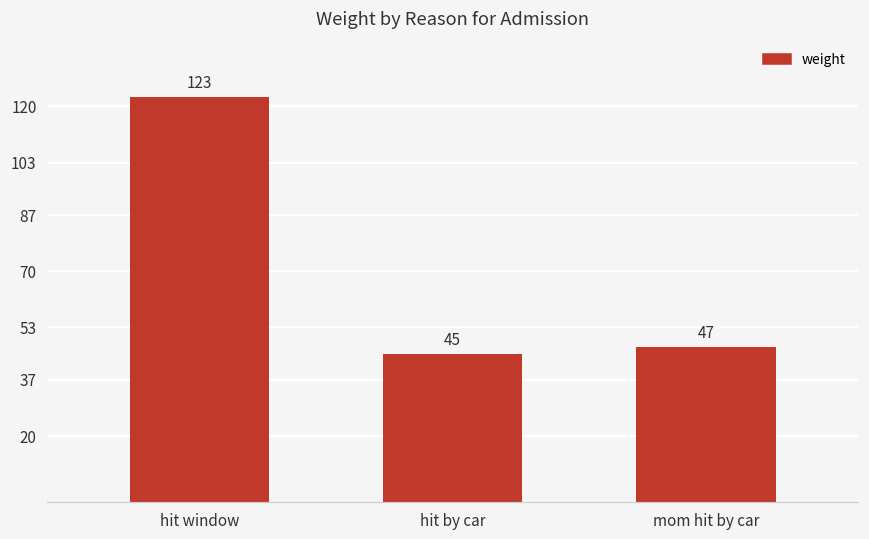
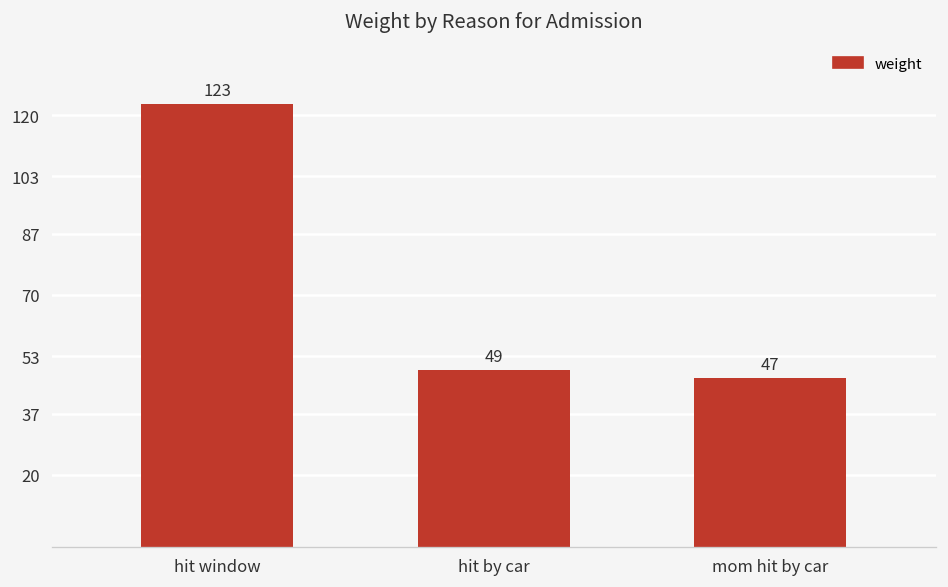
hit by car: 45 -> 49
